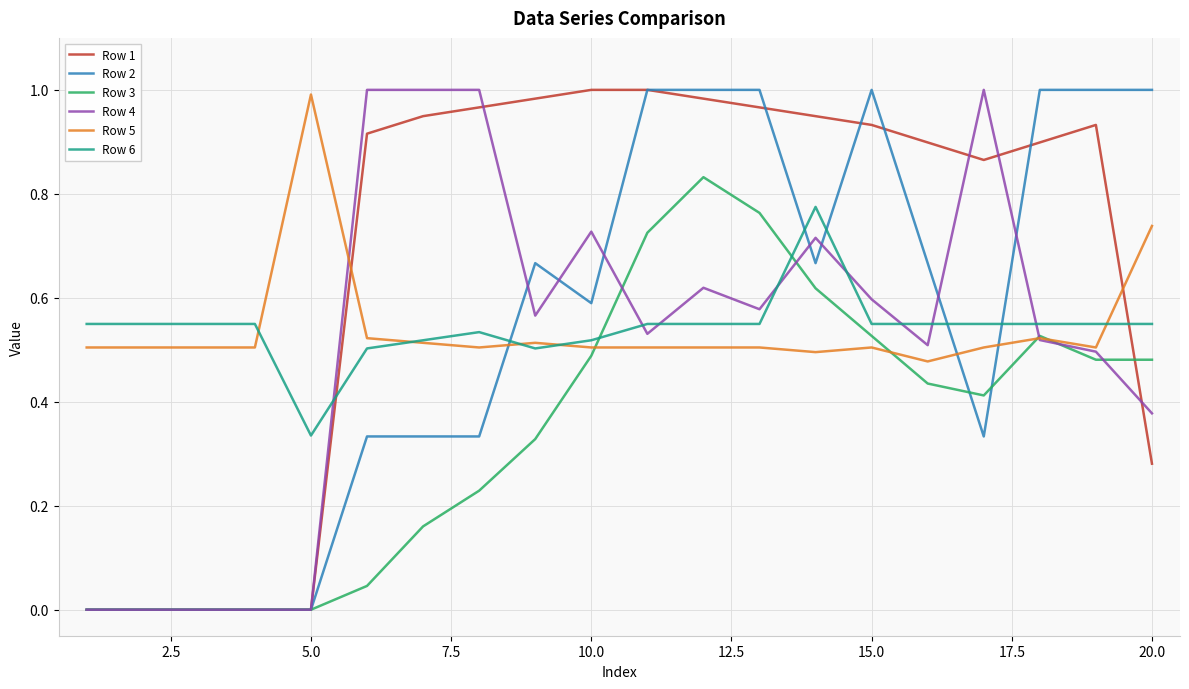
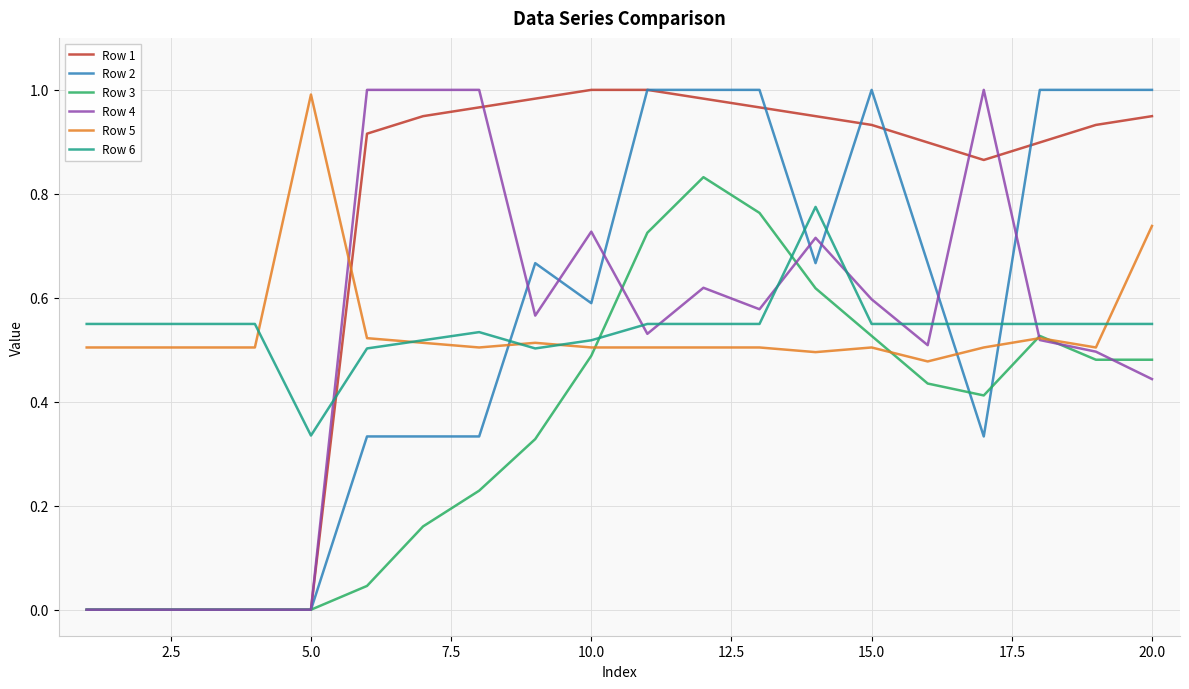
Row 1, 20.0: 0.28 -> 0.95
Row 4, 20.0: 0.38 -> 0.44
